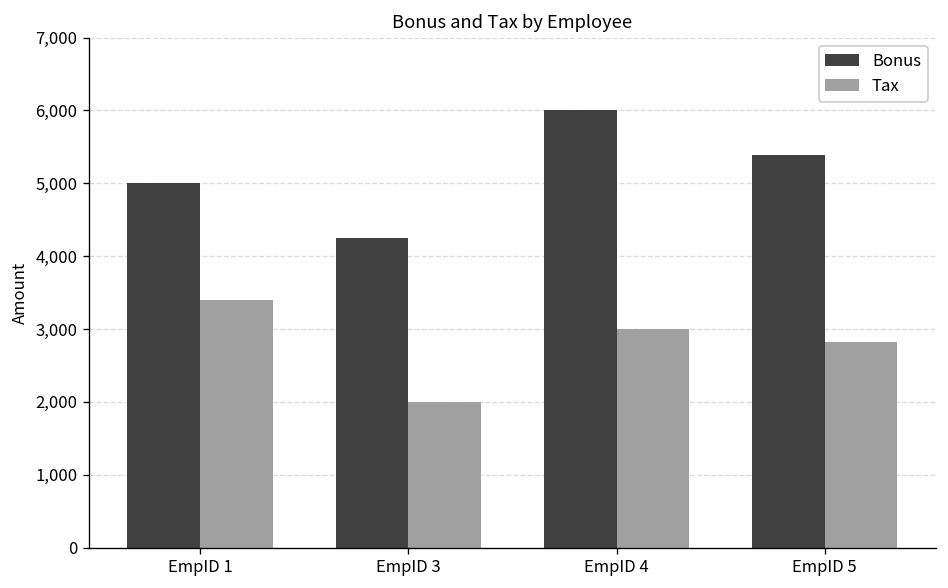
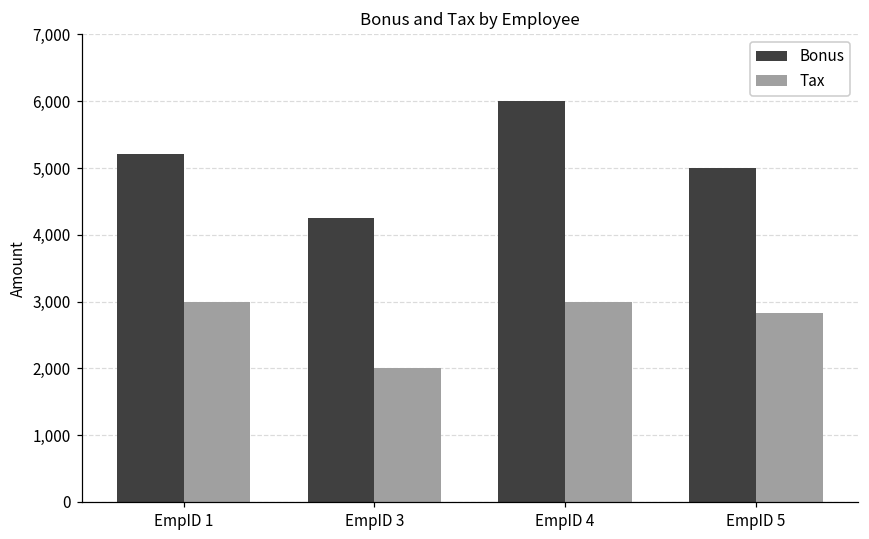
Bonus, EmpID 1: 5,000 -> 5,200
Tax, EmpID 1: 3,400 -> 3,000
Bonus, EmpID 5: 5,400 -> 5,000
